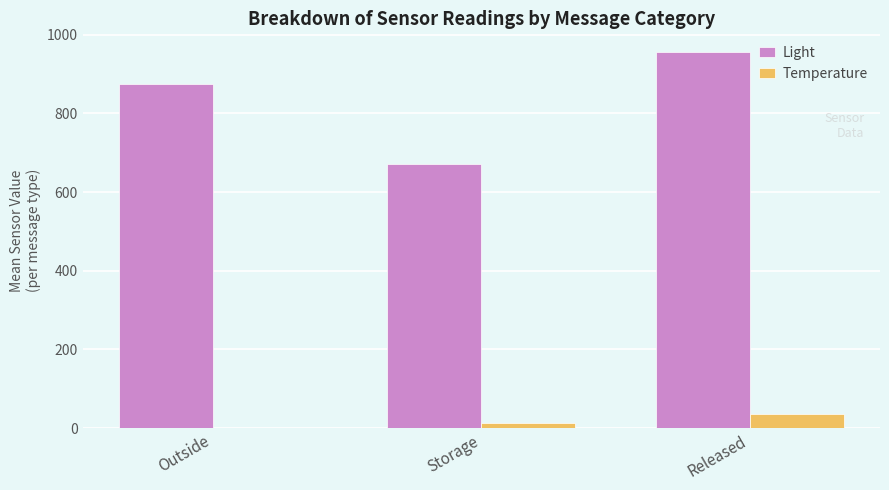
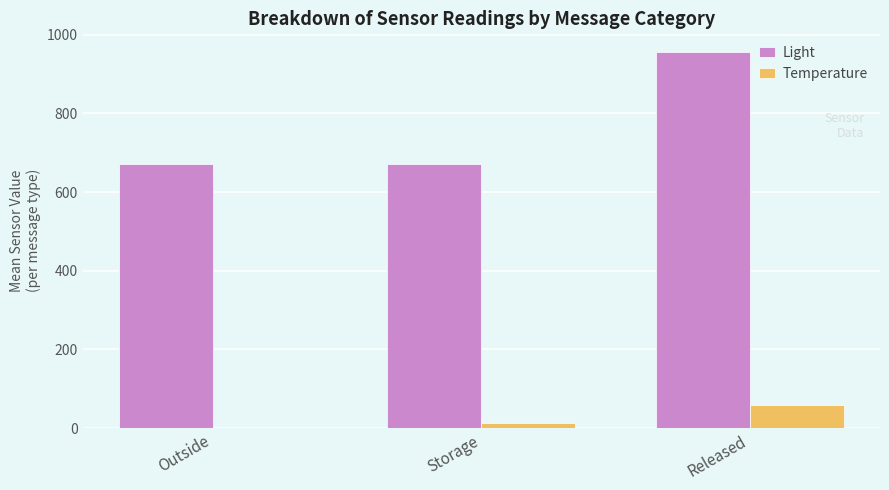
Light, Outside: 880 -> 670
Temperature, Released: 40 -> 60
